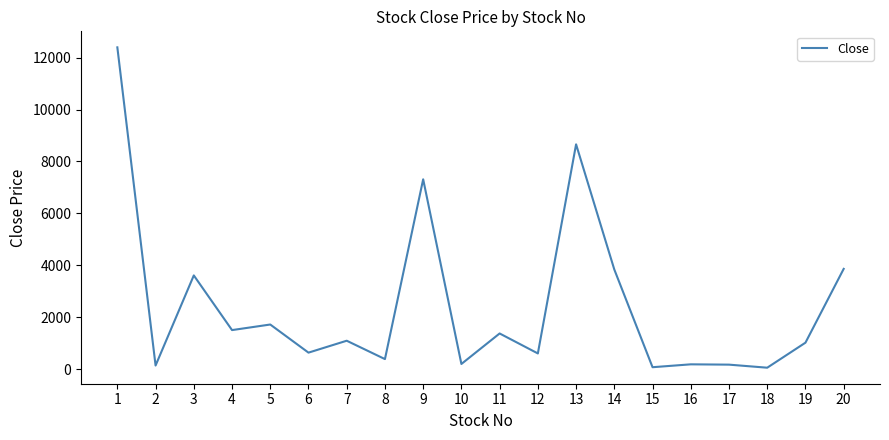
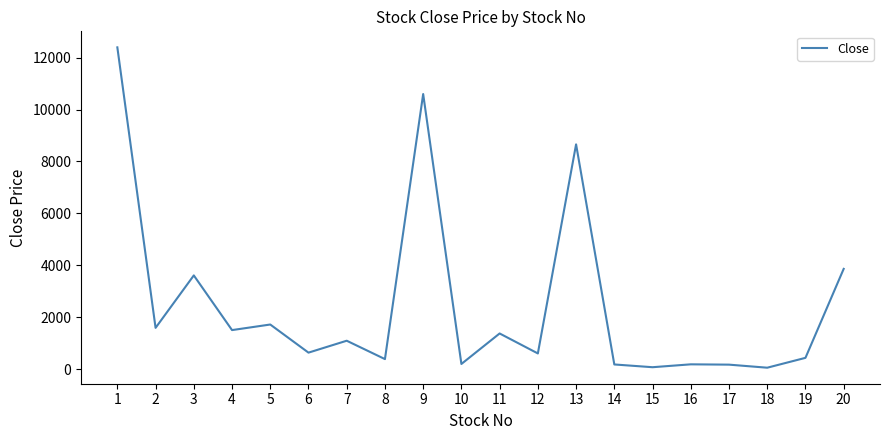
2: 100 -> 1600
9: 7300 -> 10600
14: 3800 -> 200
19: 1000 -> 400
